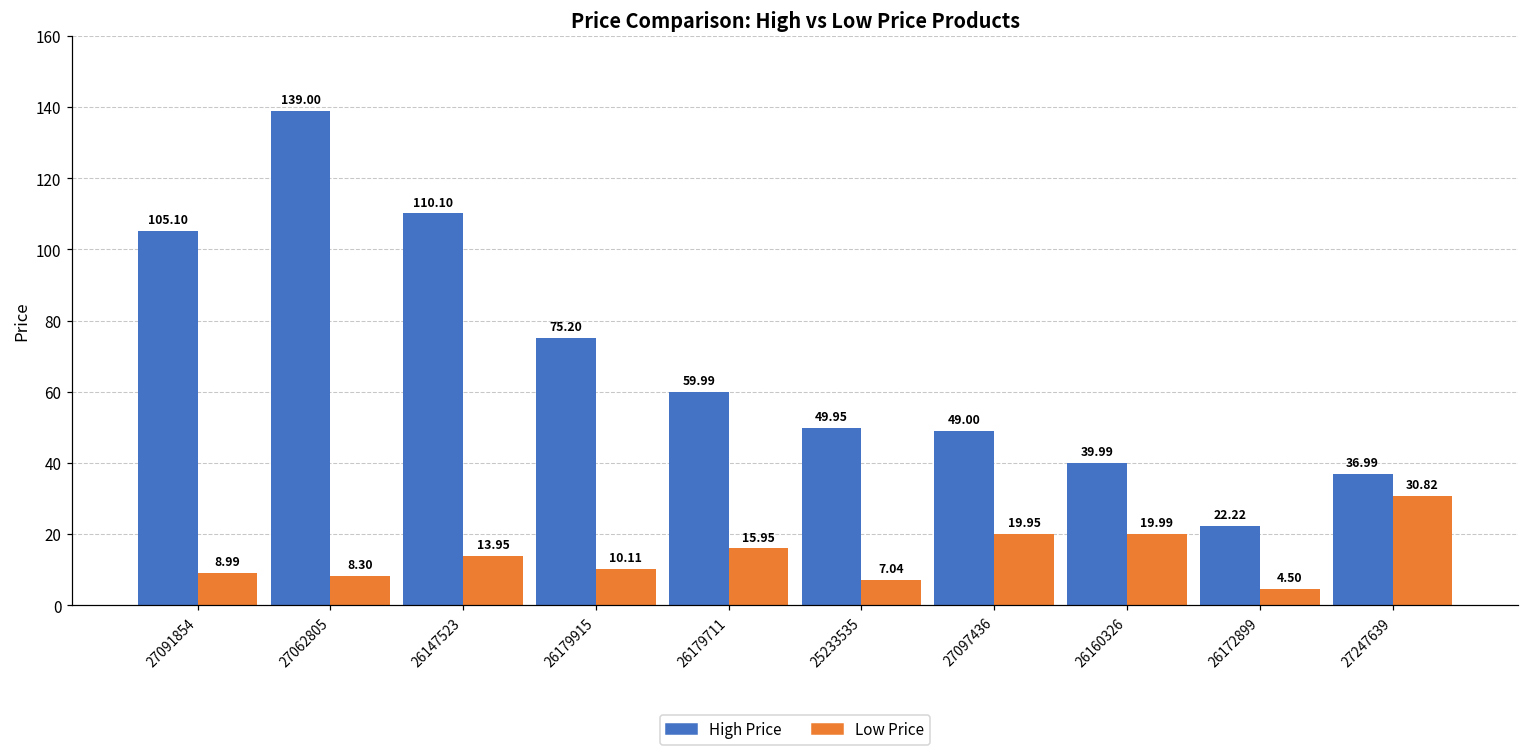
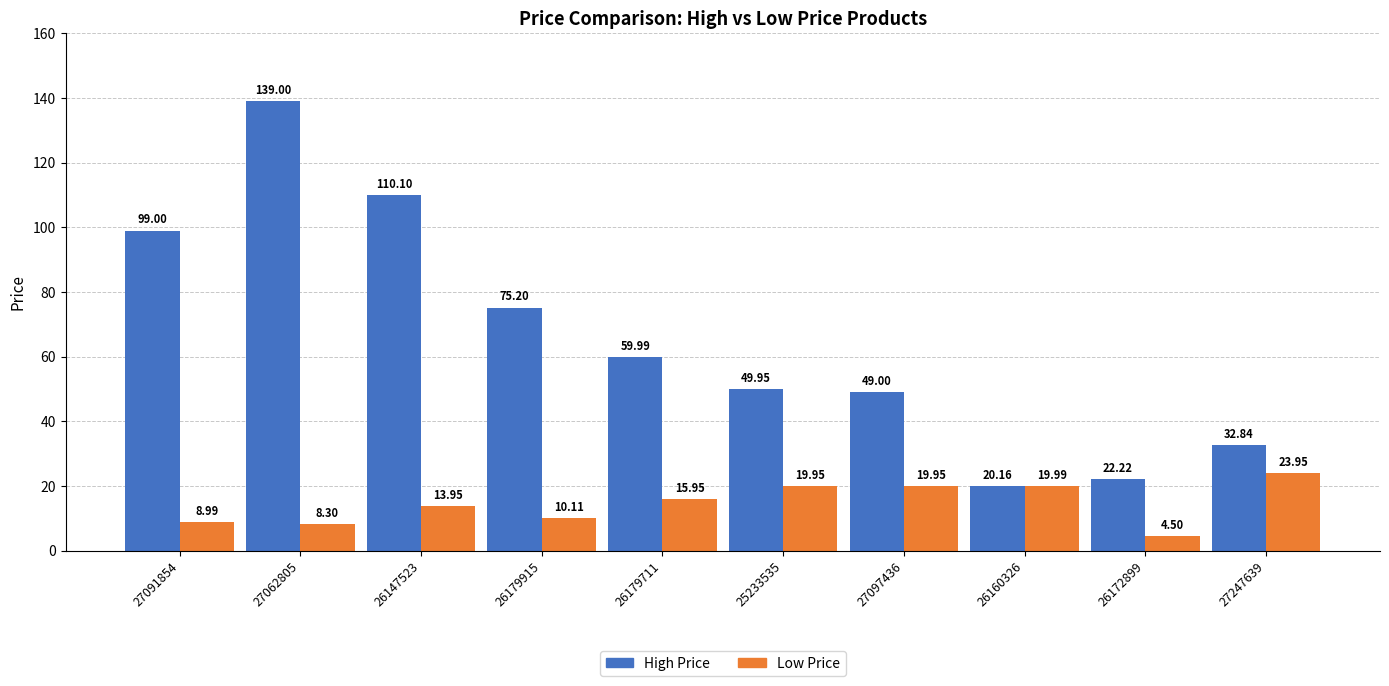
High Price, 27091854: 105.10 -> 99.00
Low Price, 25233535: 7.04 -> 19.95
High Price, 26160326: 39.99 -> 20.16
High Price, 27247639: 36.99 -> 32.84
Low Price, 27247639: 30.82 -> 23.95
